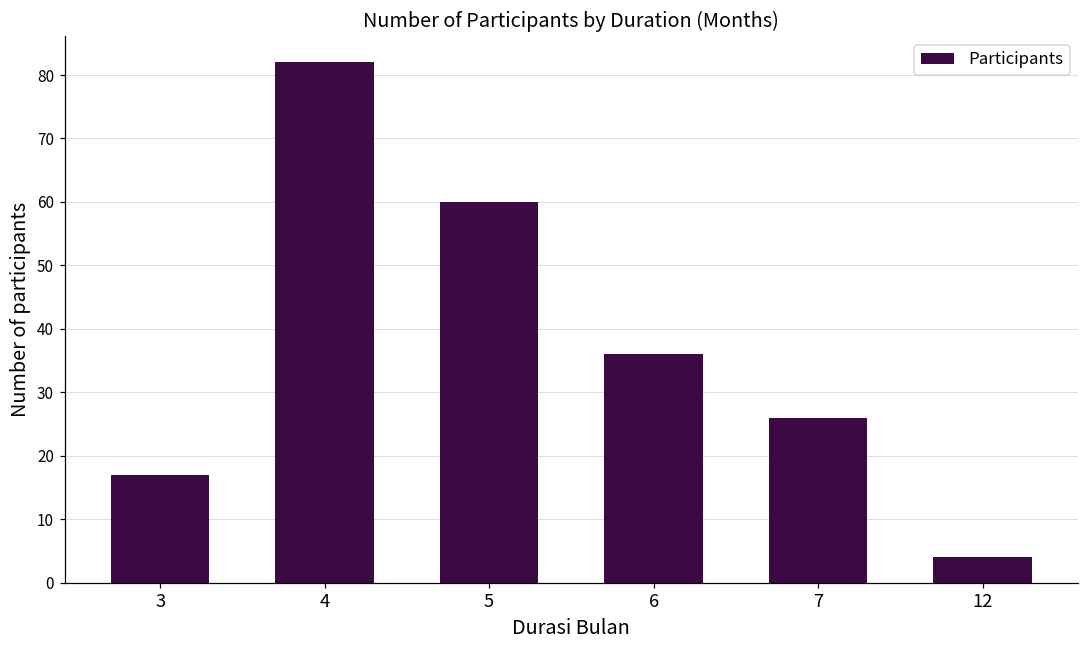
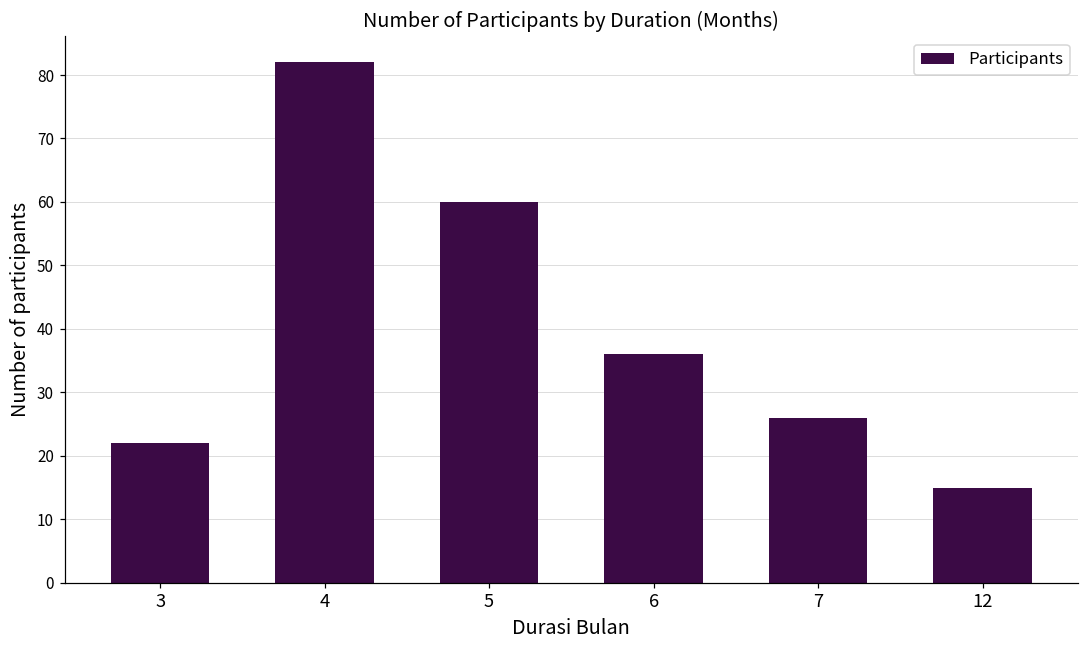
3: 17 -> 22
12: 4 -> 15
